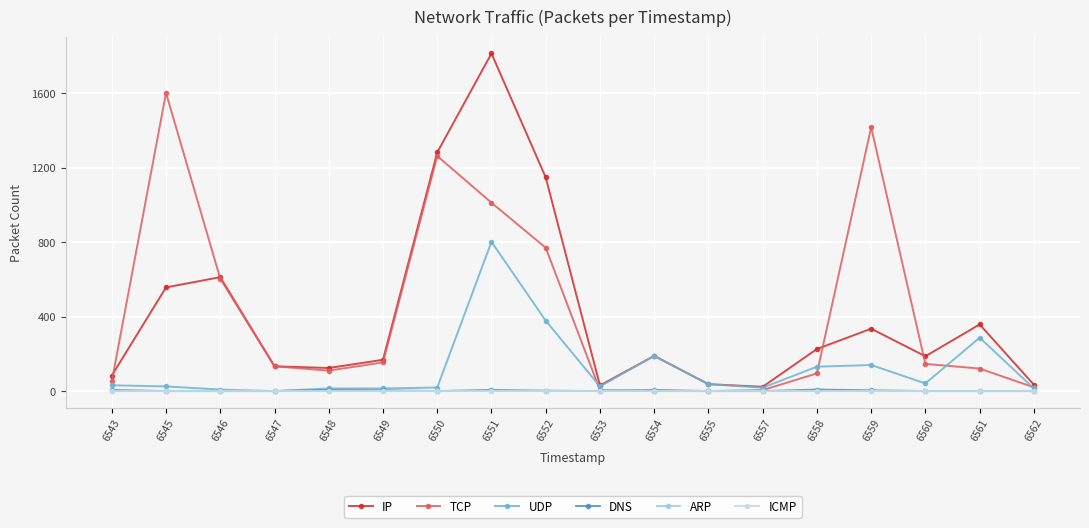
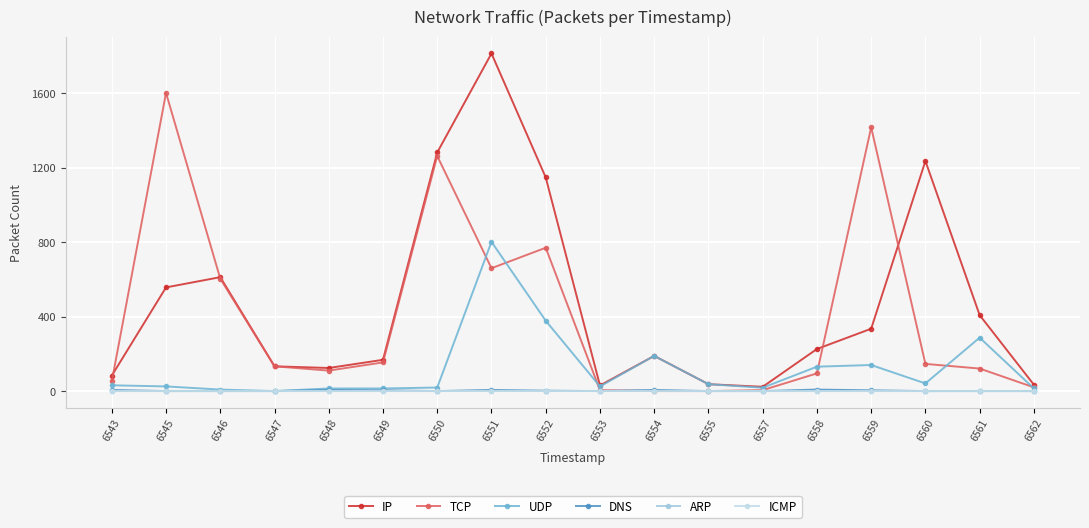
TCP, 6551: 1010 -> 660
IP, 6560: 190 -> 1240
IP, 6561: 360 -> 410
